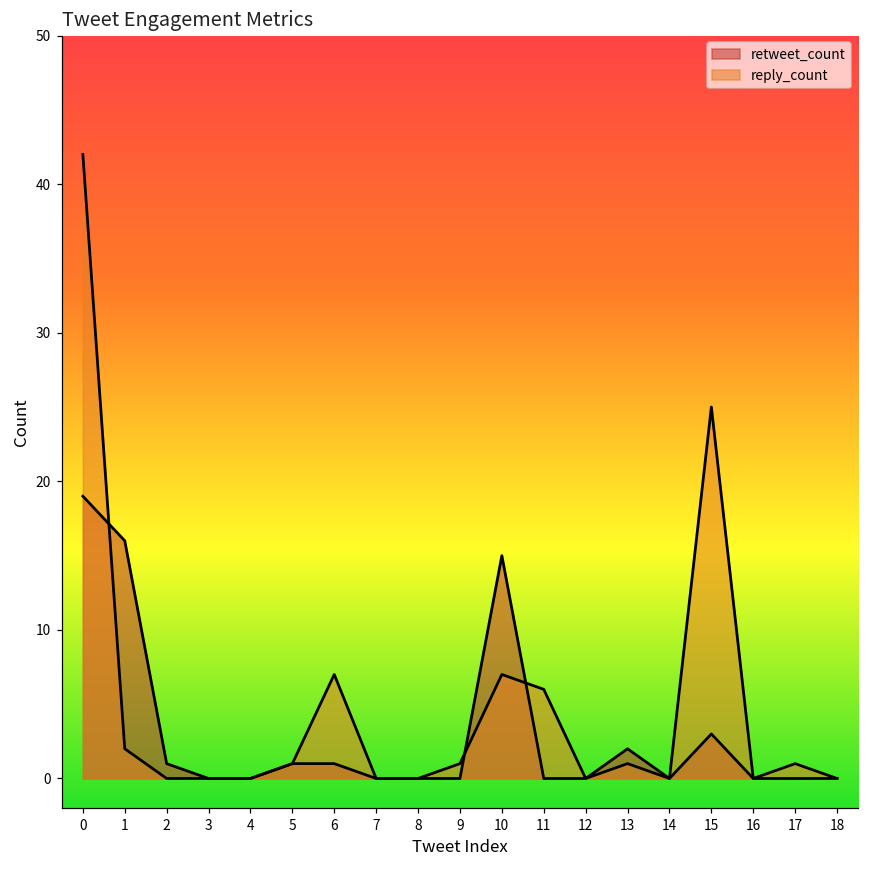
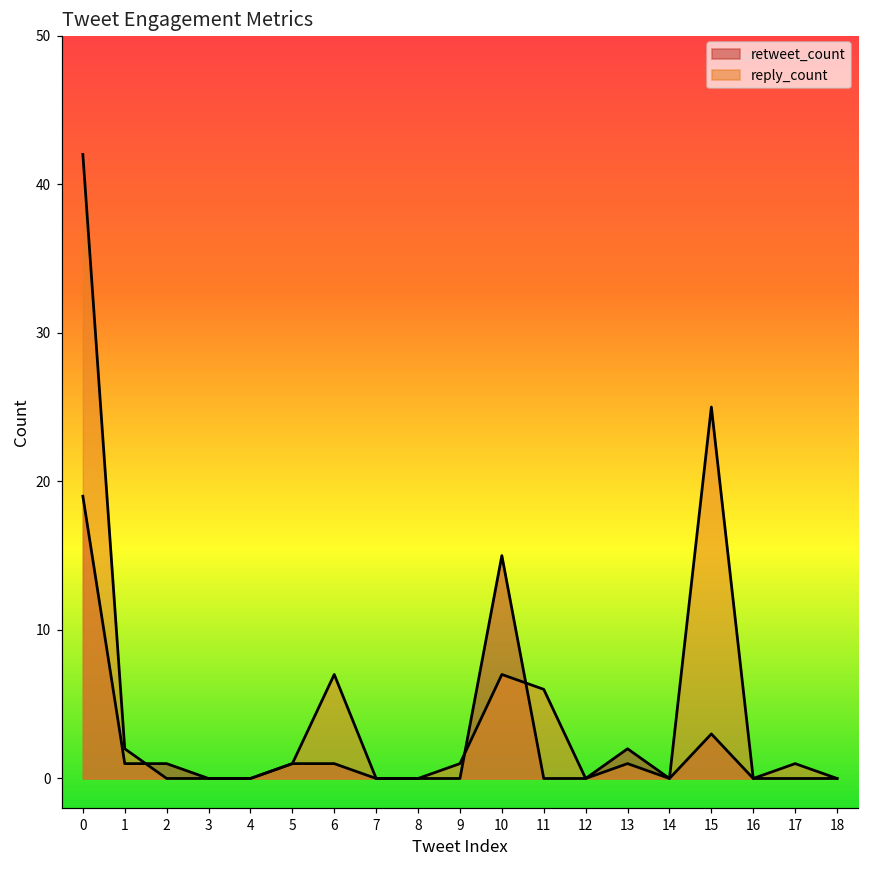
retweet_count, 1: 16 -> 1
